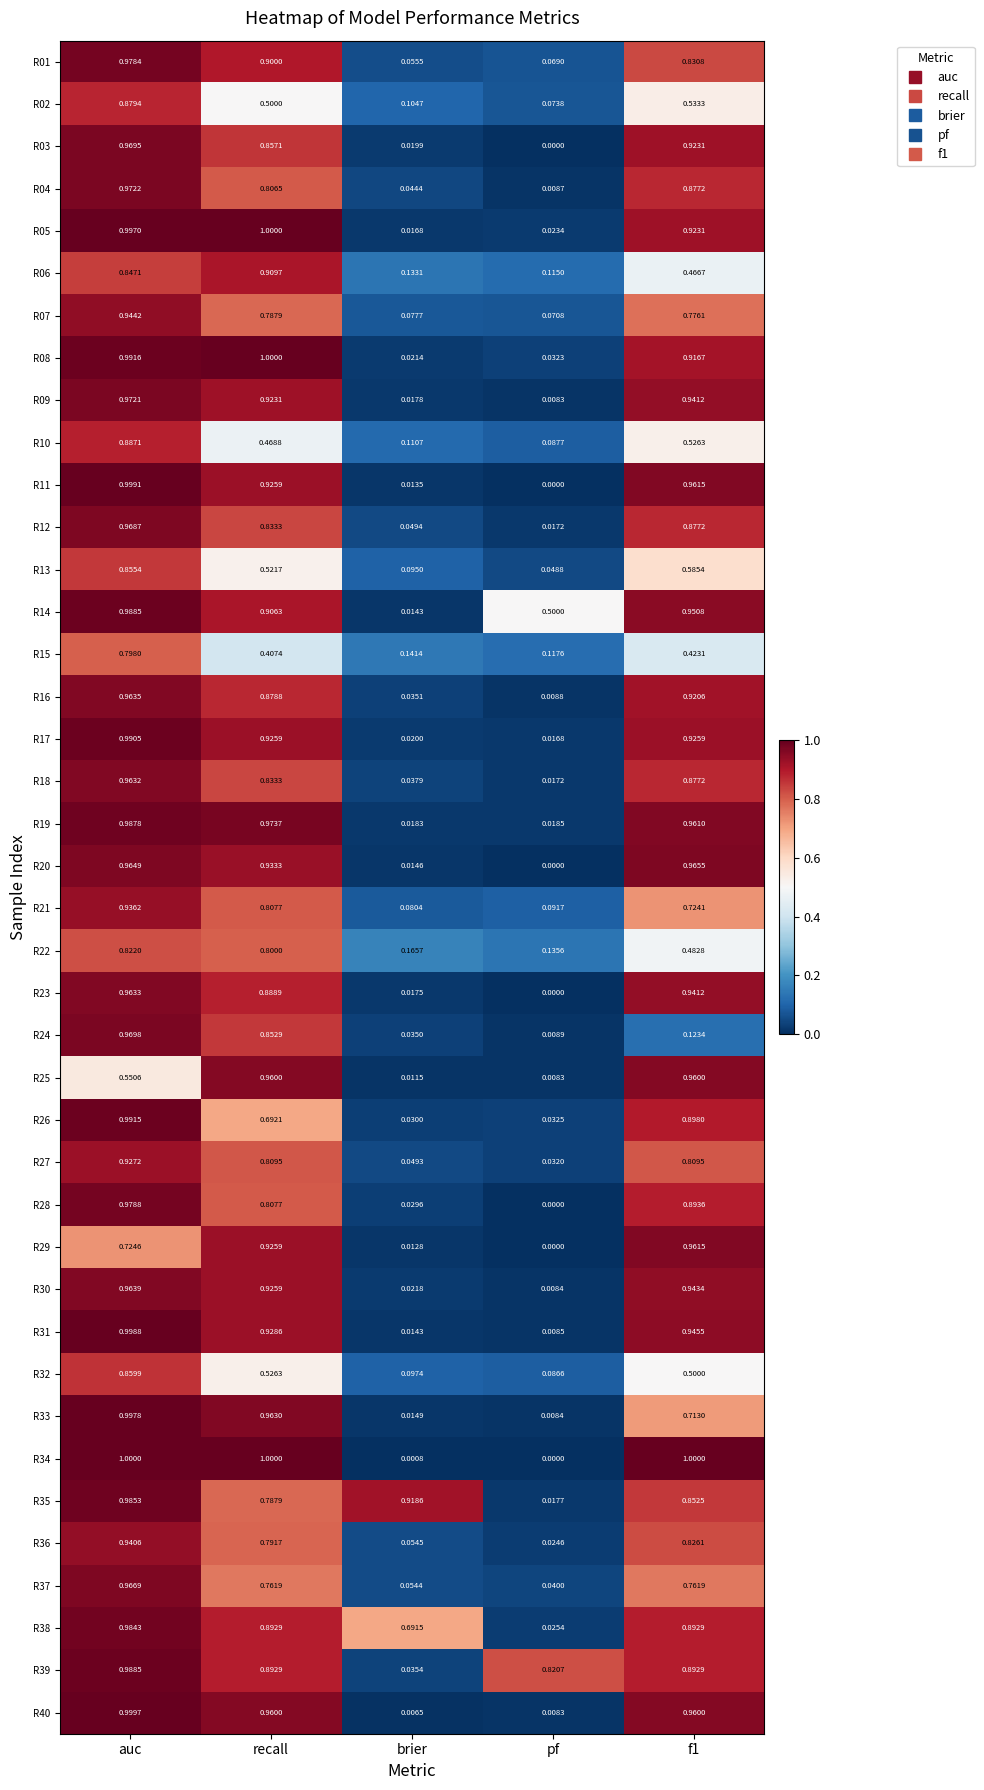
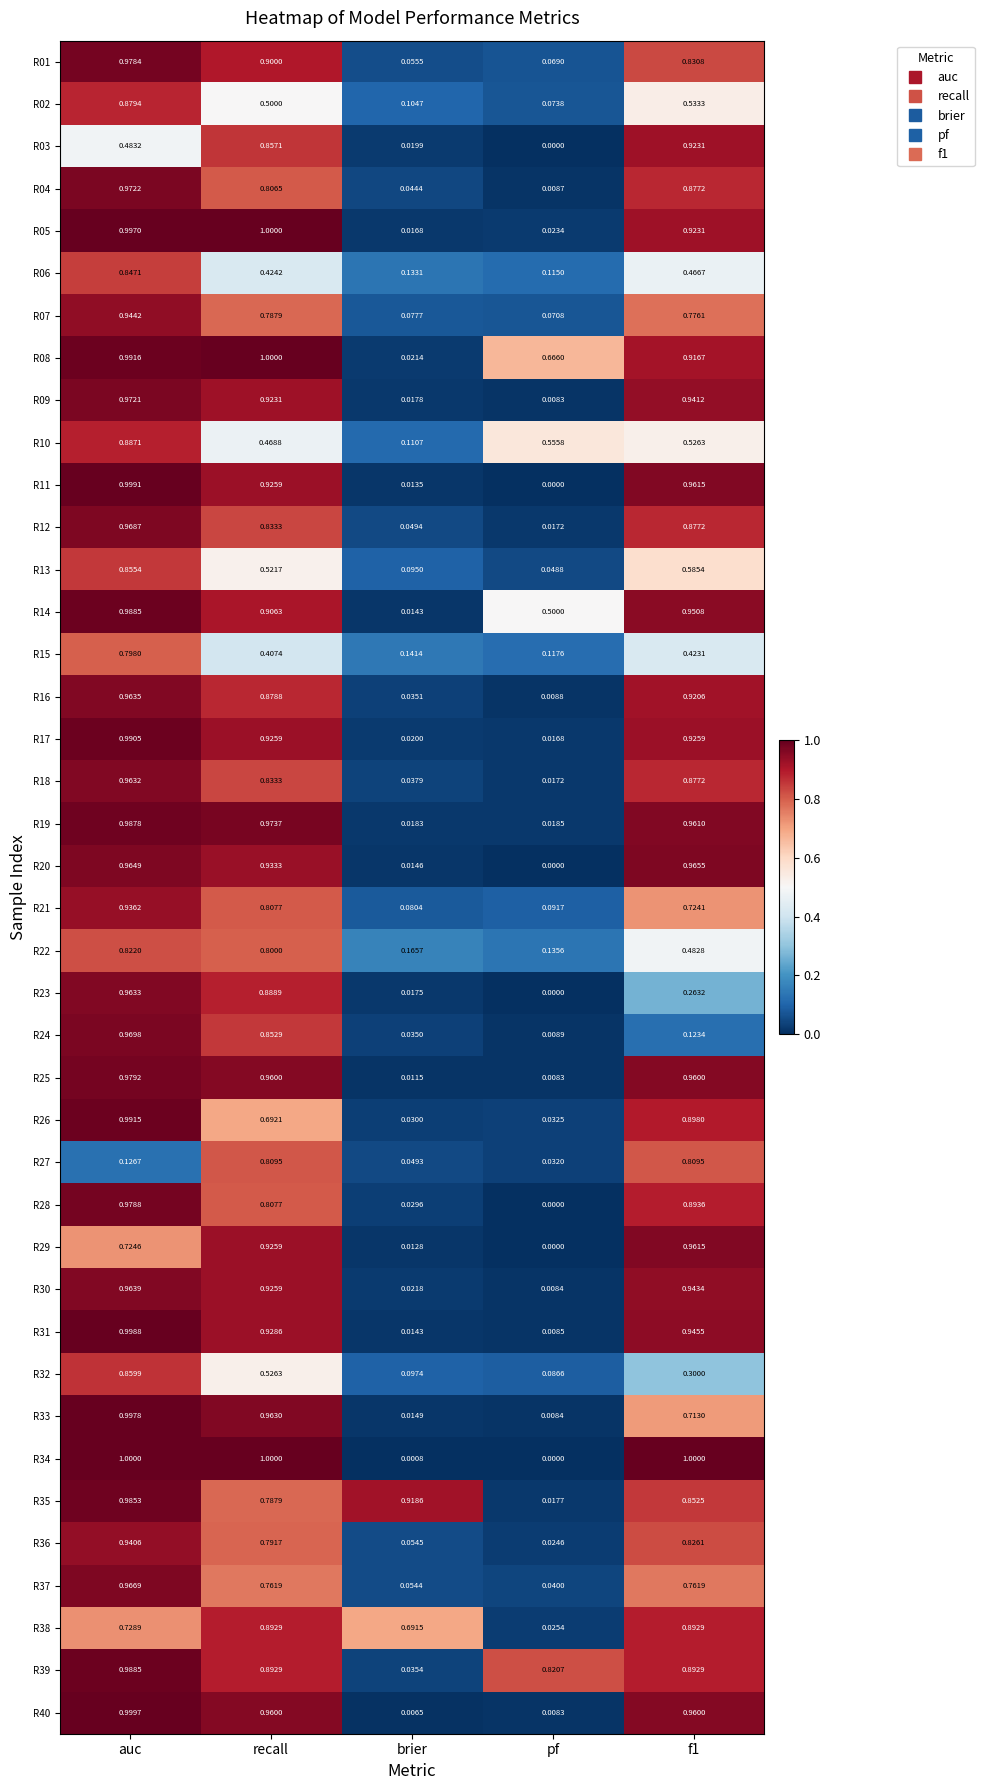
R03, auc: 0.9695 -> 0.4832
R06, recall: 0.9097 -> 0.4242
R08, pf: 0.0323 -> 0.6660
R10, pf: 0.0877 -> 0.5558
R23, f1: 0.9412 -> 0.2632
R25, auc: 0.5506 -> 0.9792
R27, auc: 0.9272 -> 0.1267
R32, f1: 0.5000 -> 0.3000
R38, auc: 0.9843 -> 0.7289
